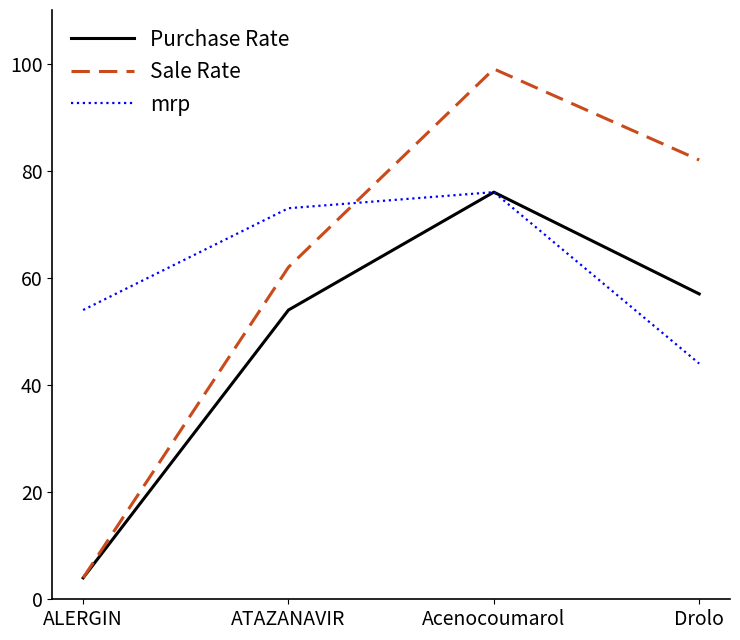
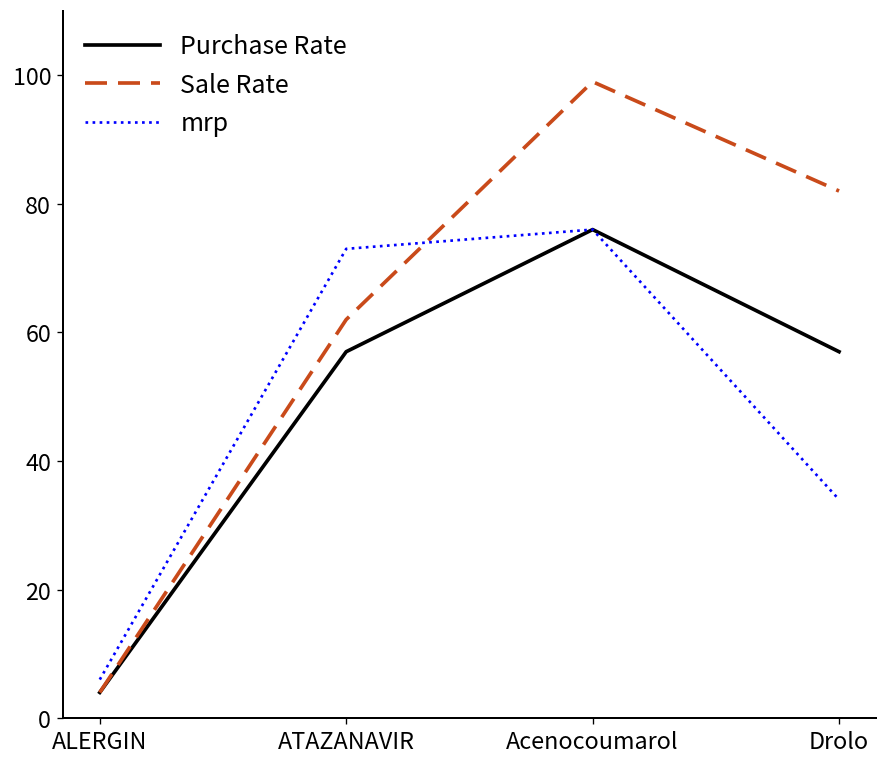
mrp, ALERGIN: 54 -> 6
Purchase Rate, ATAZANAVIR: 54 -> 57
mrp, Drolo: 44 -> 34
